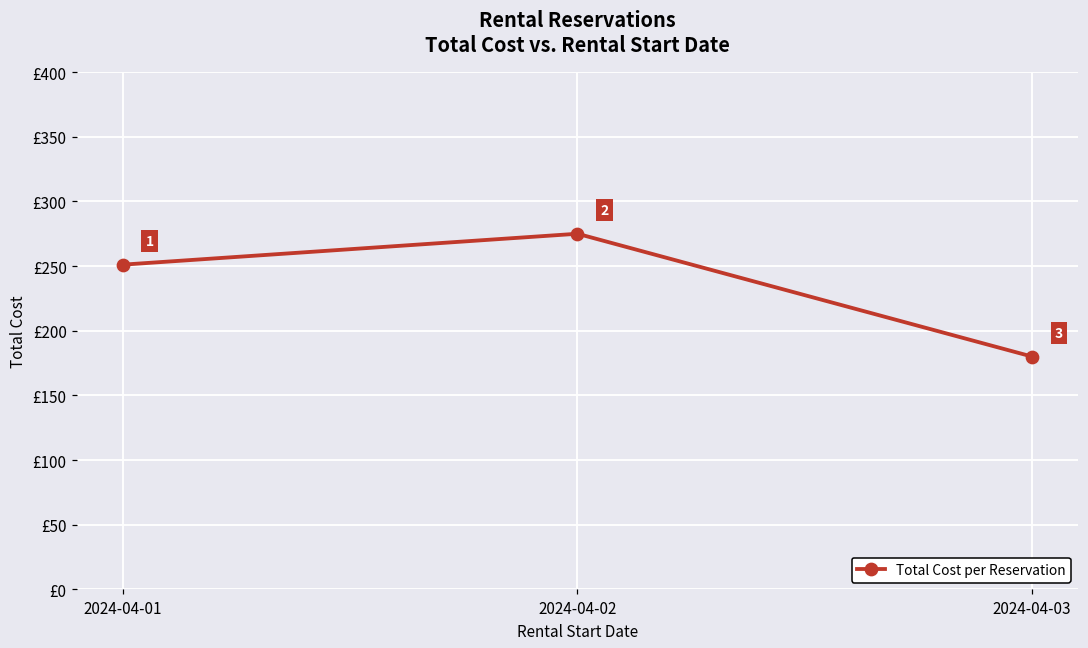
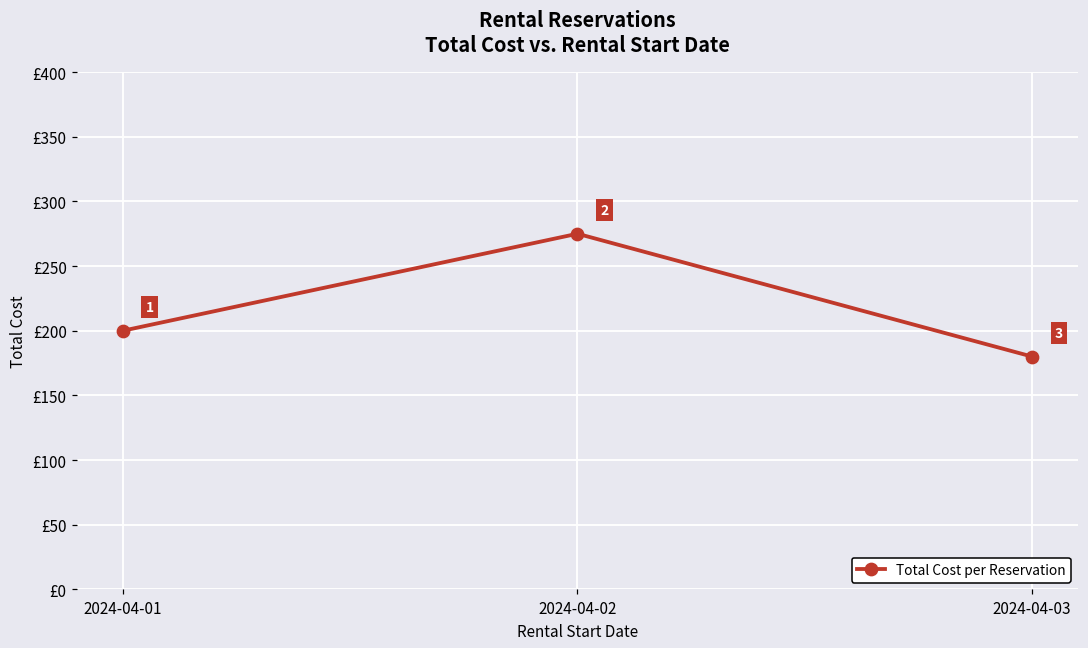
2024-04-01: £251 -> £200
